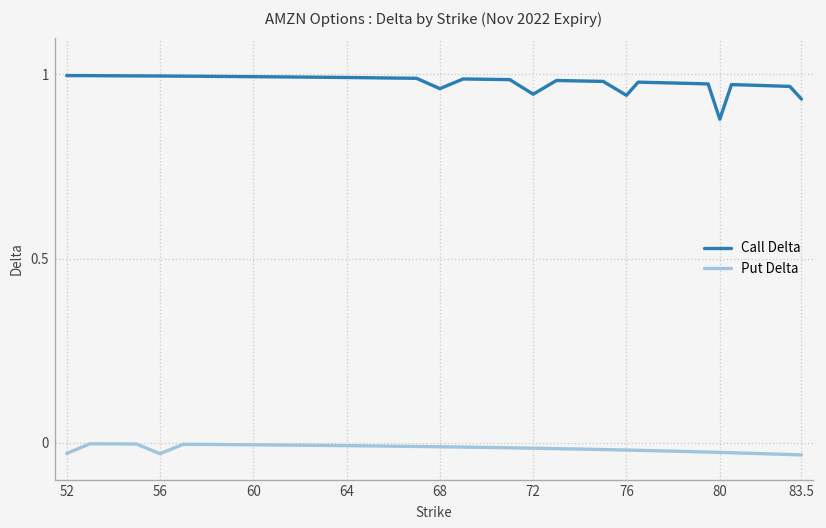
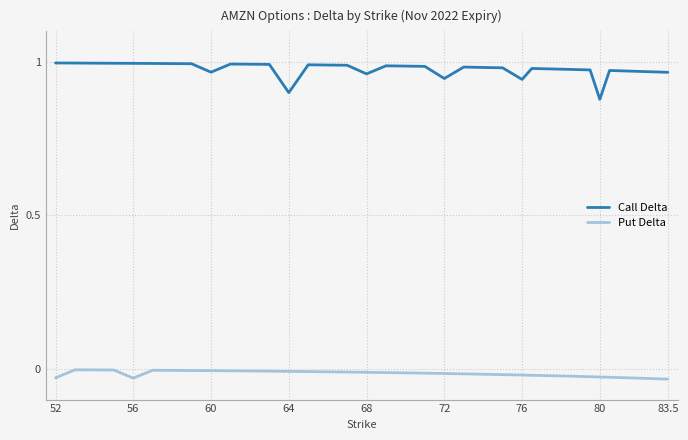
Call Delta, 60: 0.99 -> 0.97
Call Delta, 64: 0.99 -> 0.90
Call Delta, 83.5: 0.93 -> 0.97
